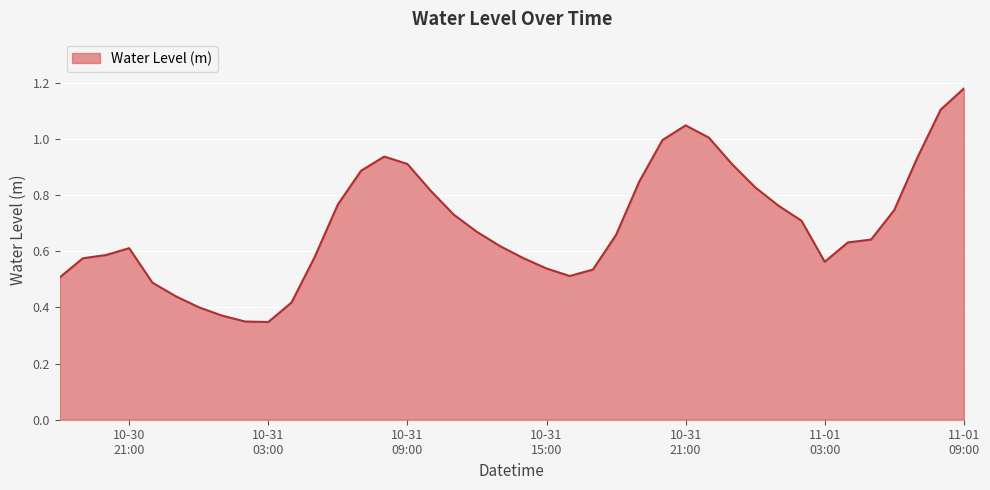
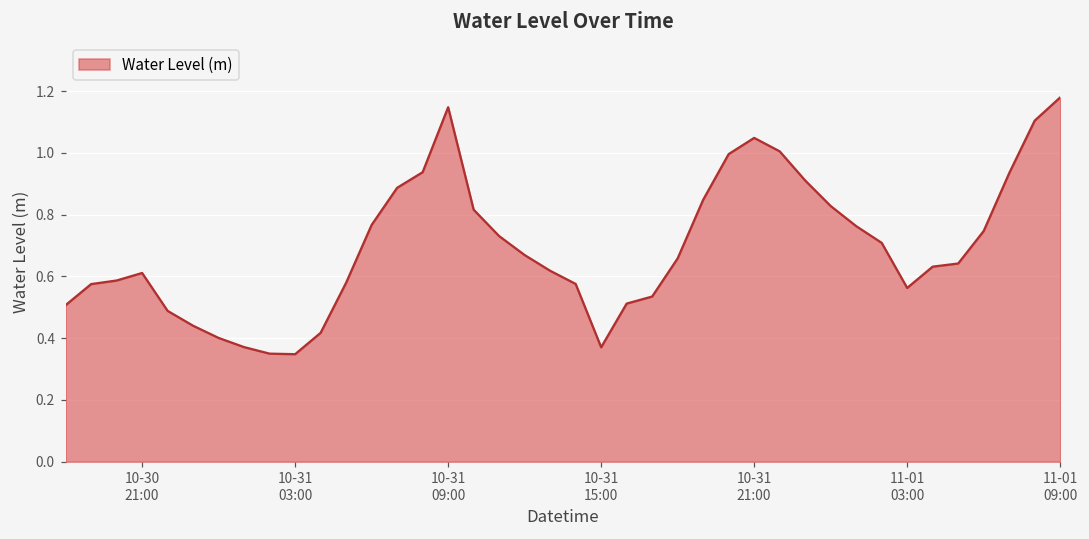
10-31 09:00: 0.91 -> 1.15
10-31 15:00: 0.54 -> 0.37
